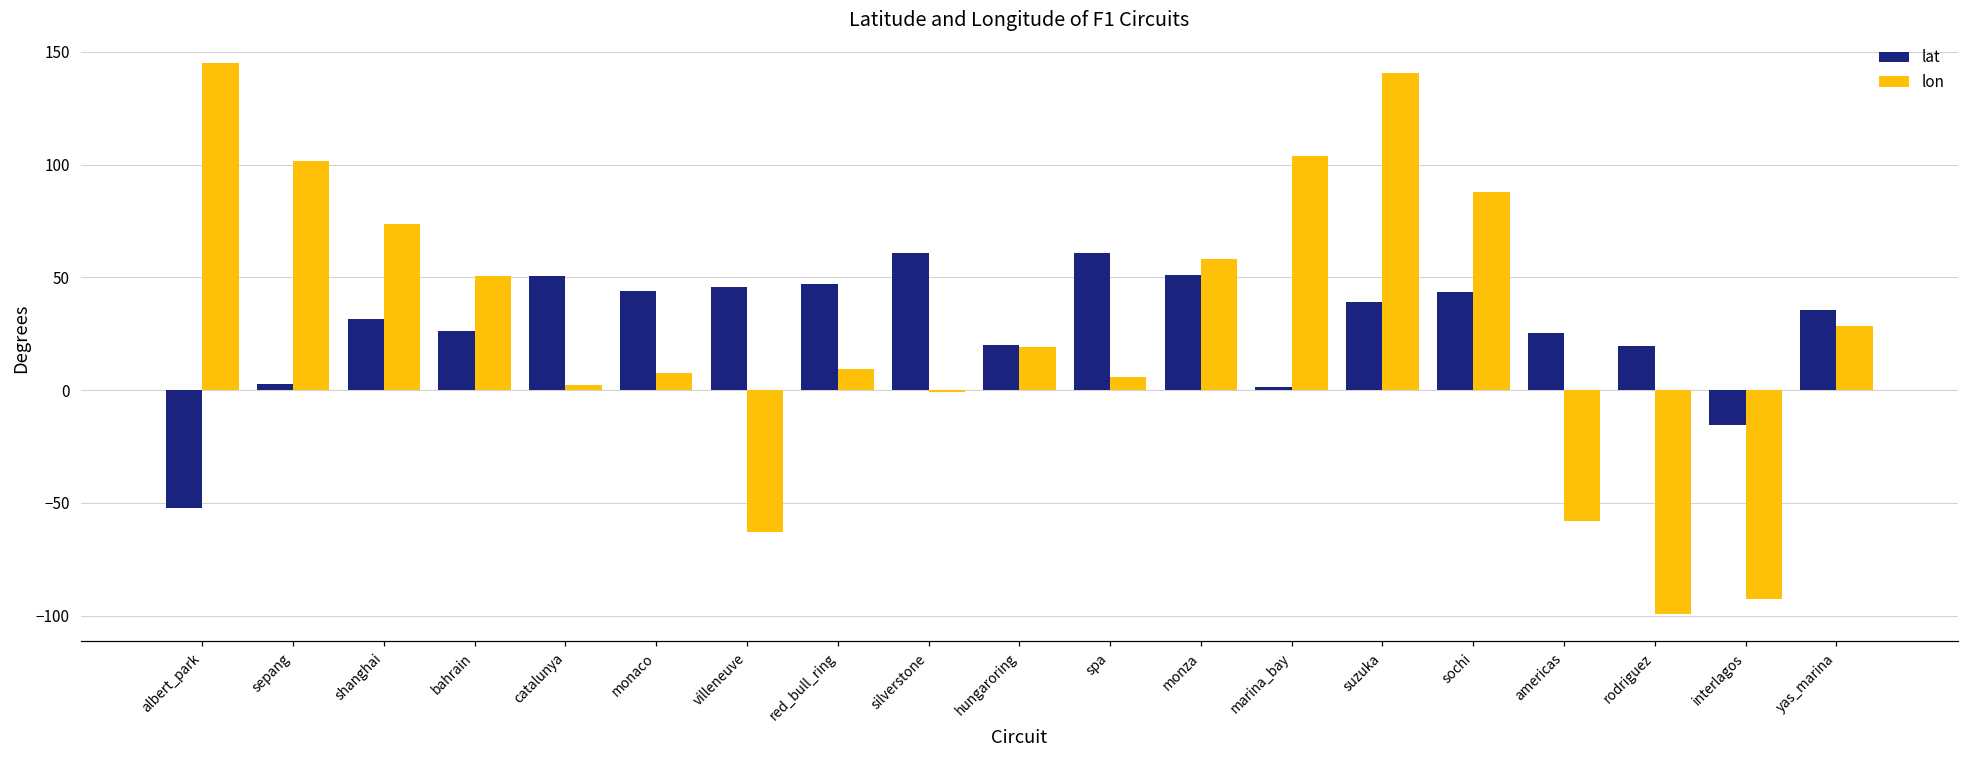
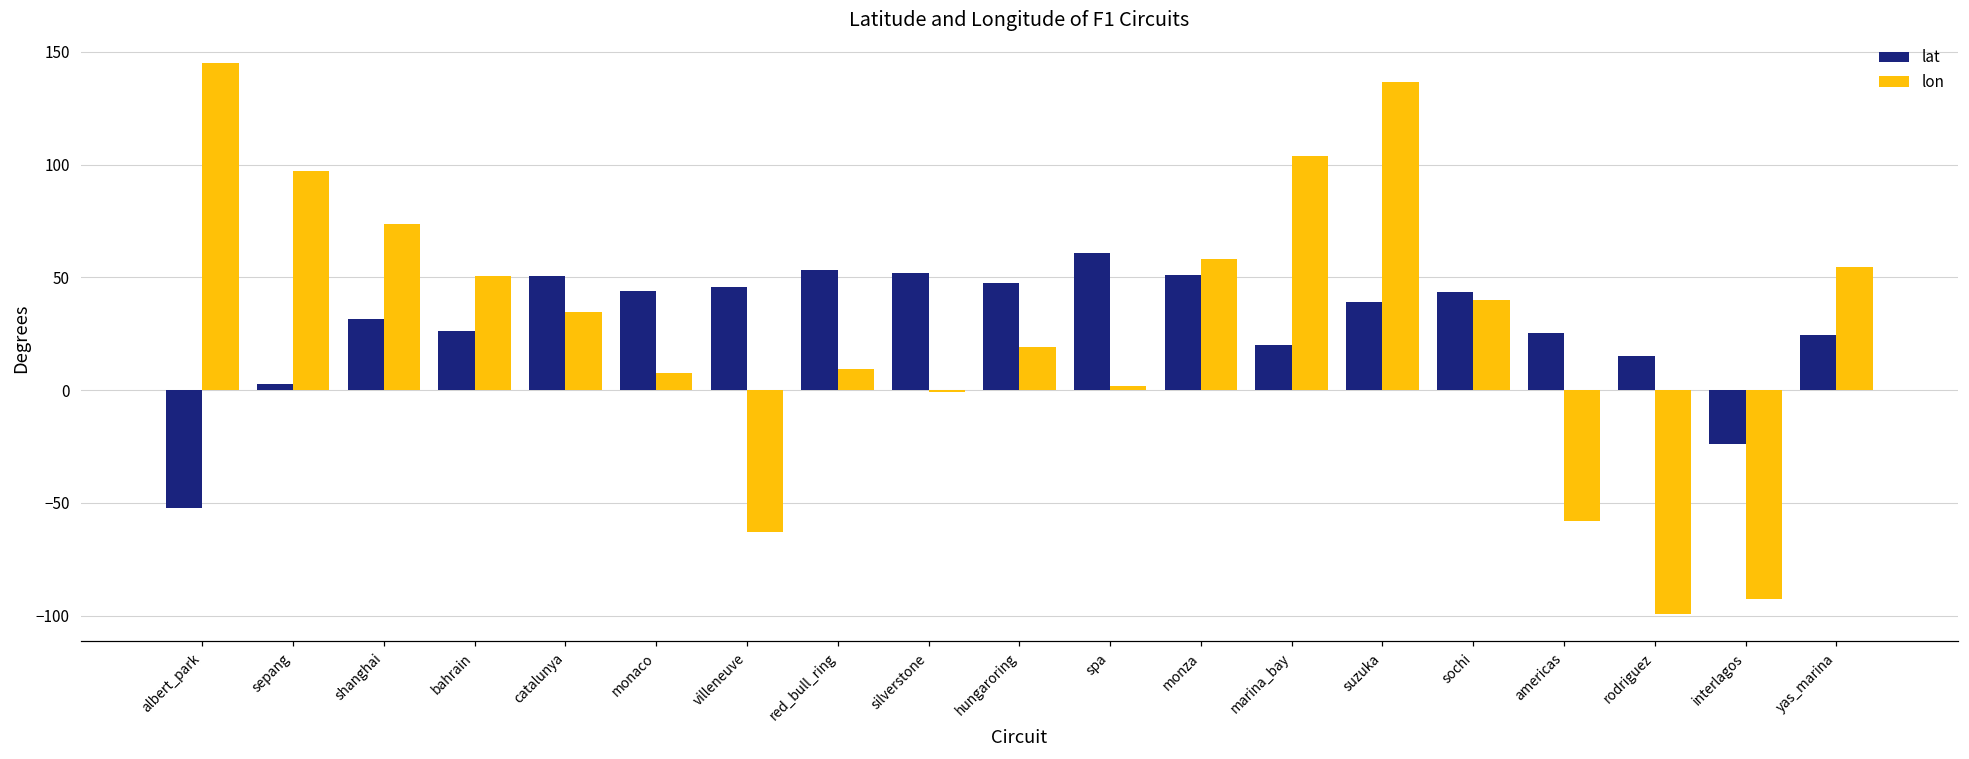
lon, sepang: 102 -> 97
lon, catalunya: 2 -> 35
lat, red_bull_ring: 47 -> 53
lat, silverstone: 61 -> 52
lat, hungaroring: 20 -> 48
lon, spa: 6 -> 2
lat, marina_bay: 1 -> 20
lon, suzuka: 141 -> 137
lon, sochi: 88 -> 40
lat, rodriguez: 19 -> 15
lat, interlagos: -15 -> -24
lat, yas_marina: 35 -> 24
lon, yas_marina: 28 -> 55
